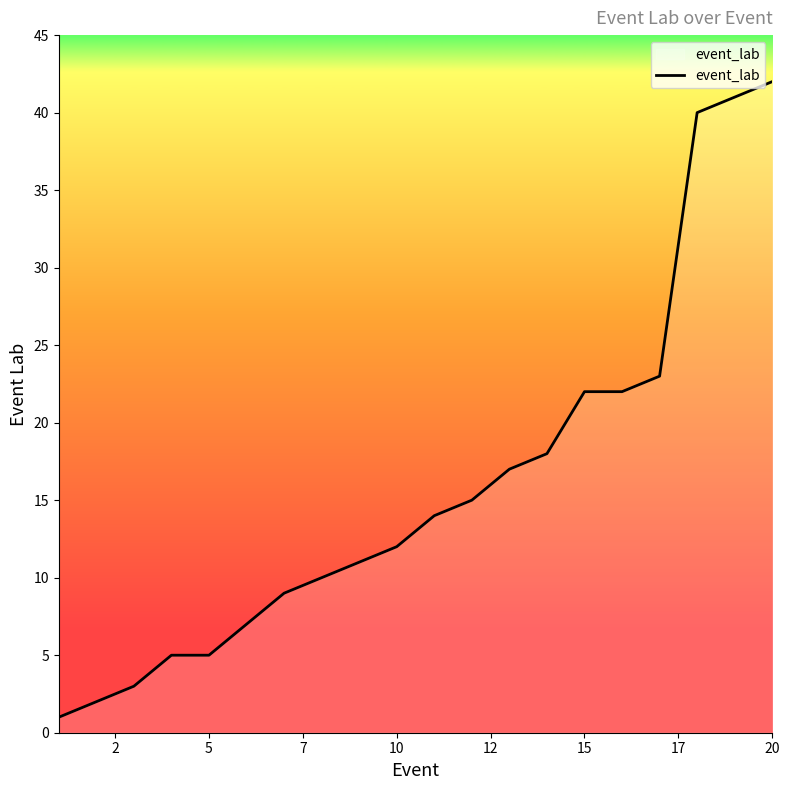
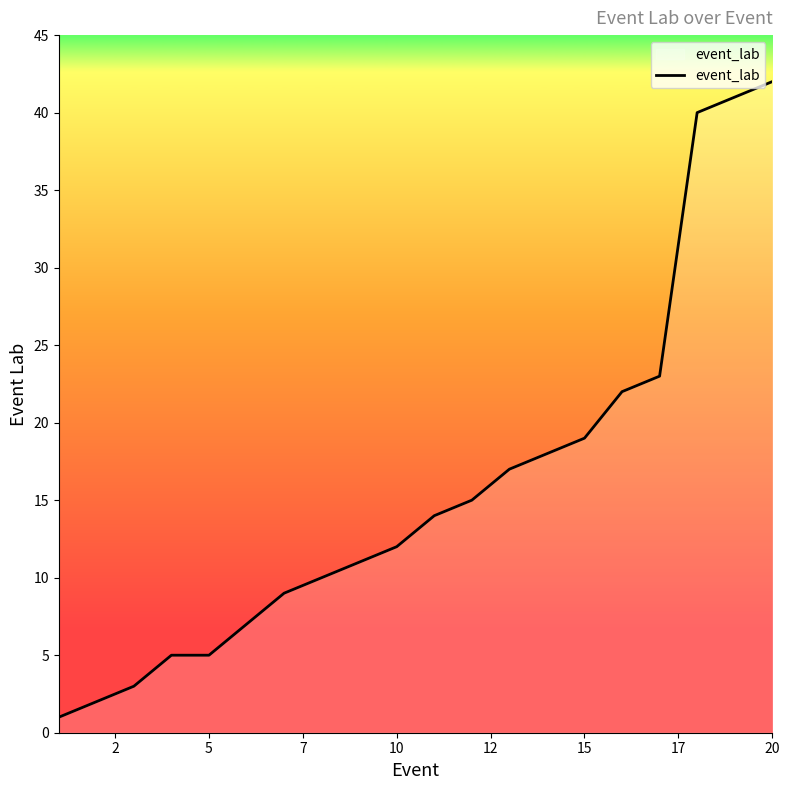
15: 22 -> 19
